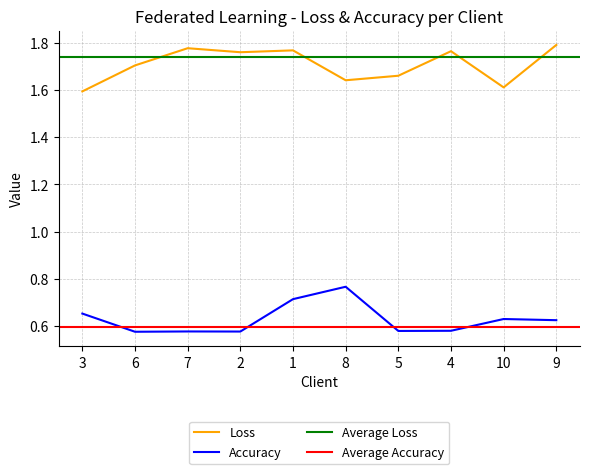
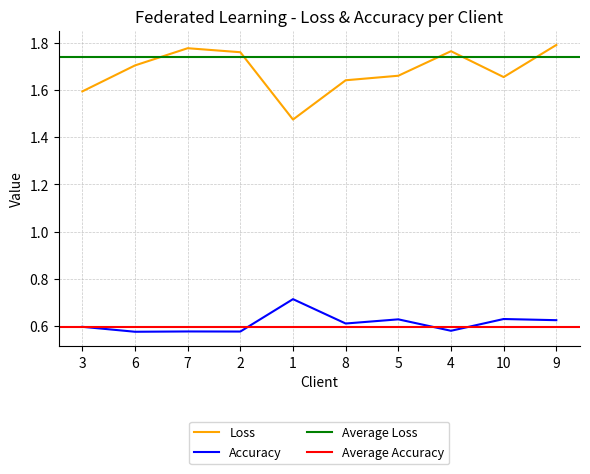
Accuracy, 3: 0.65 -> 0.60
Loss, 1: 1.77 -> 1.47
Accuracy, 8: 0.77 -> 0.61
Accuracy, 5: 0.58 -> 0.63
Loss, 10: 1.61 -> 1.65
